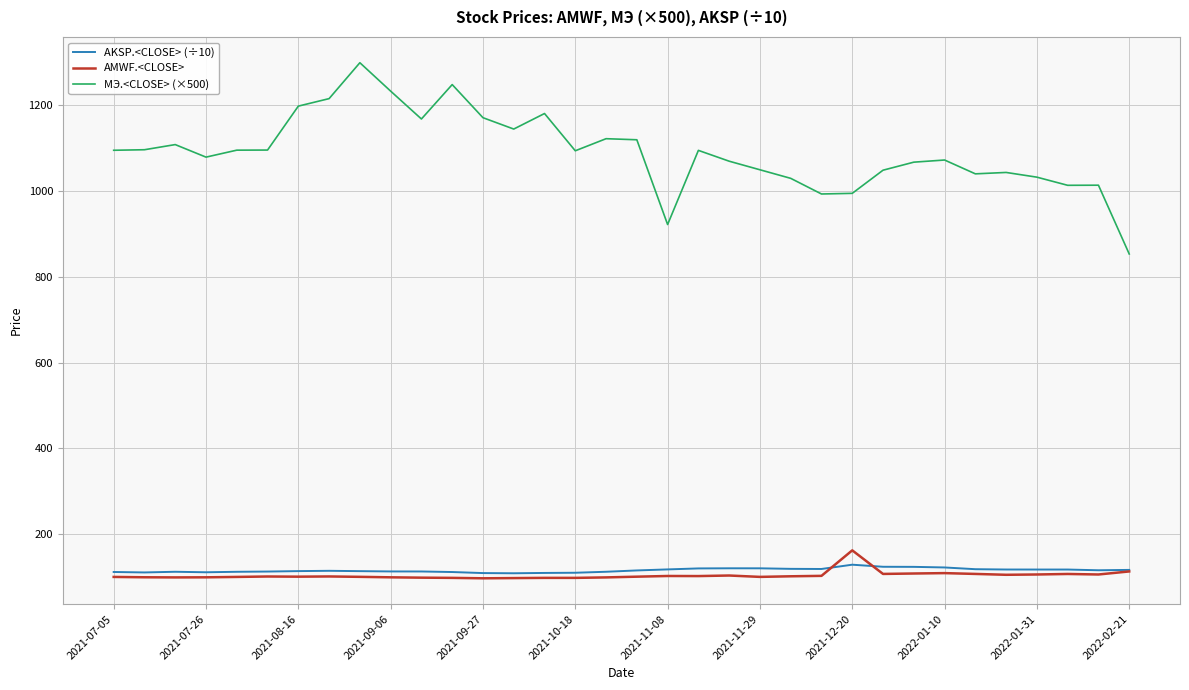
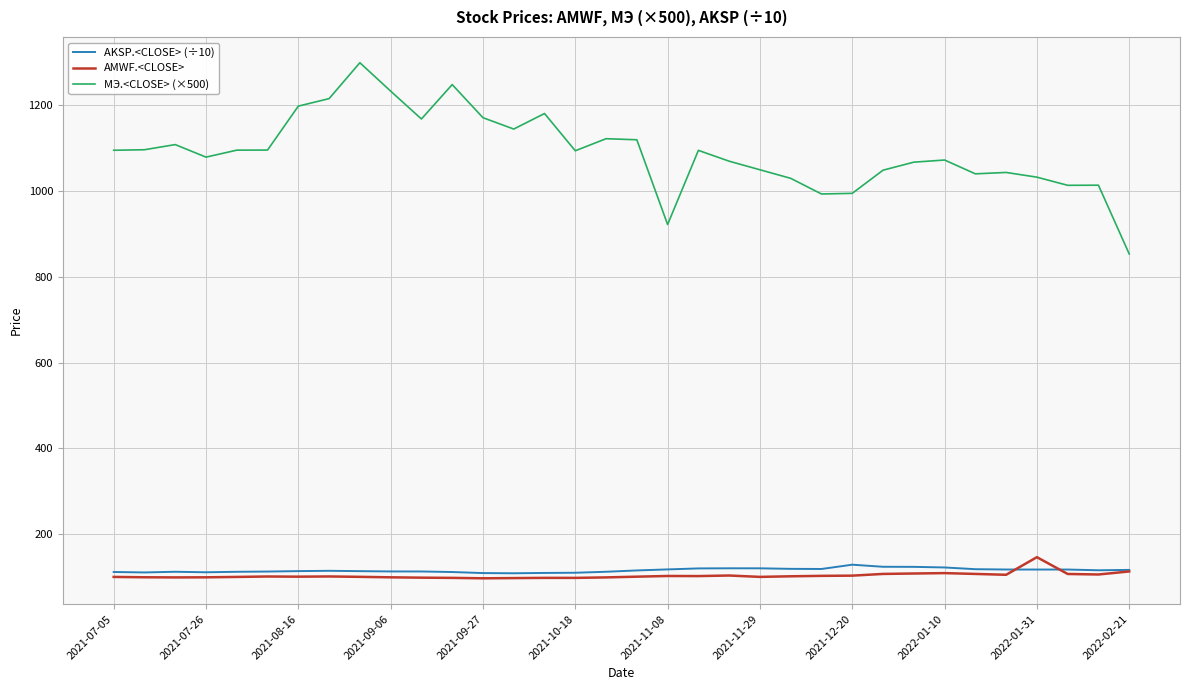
AMWF.<CLOSE>, 2021-12-20: 160 -> 100
AMWF.<CLOSE>, 2022-01-31: 110 -> 150
